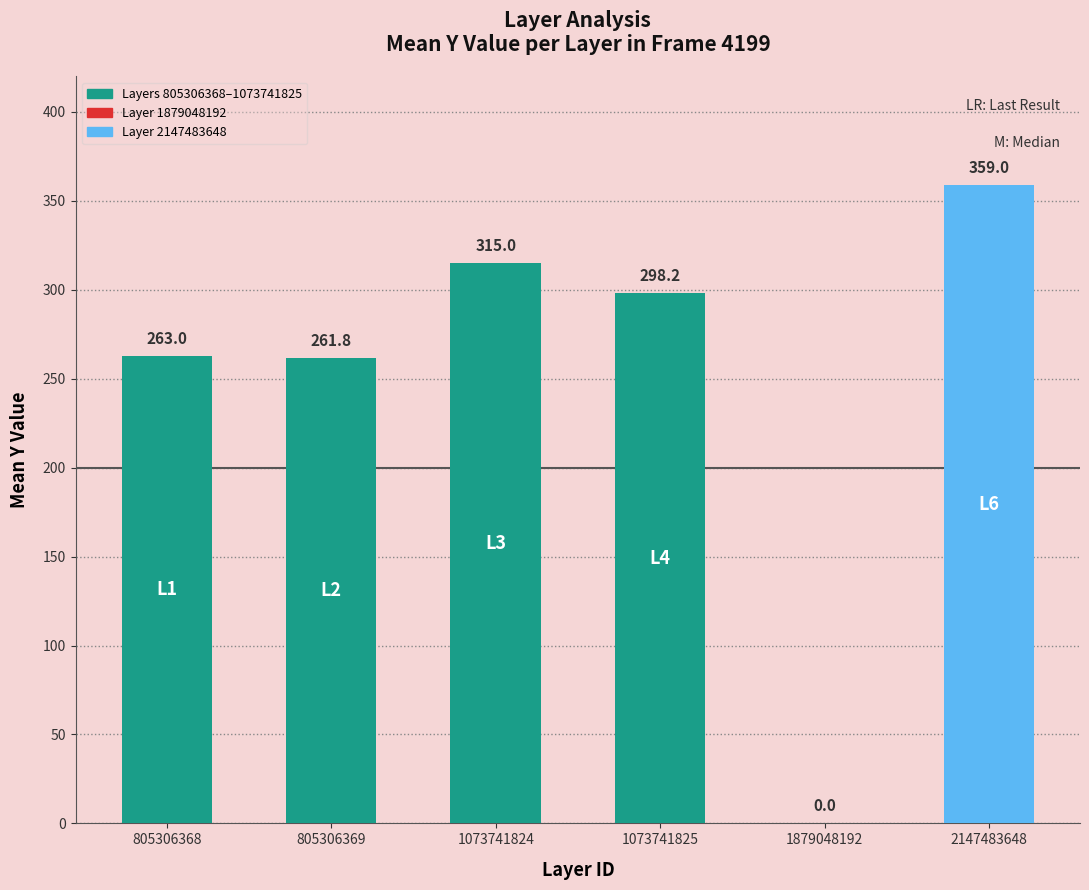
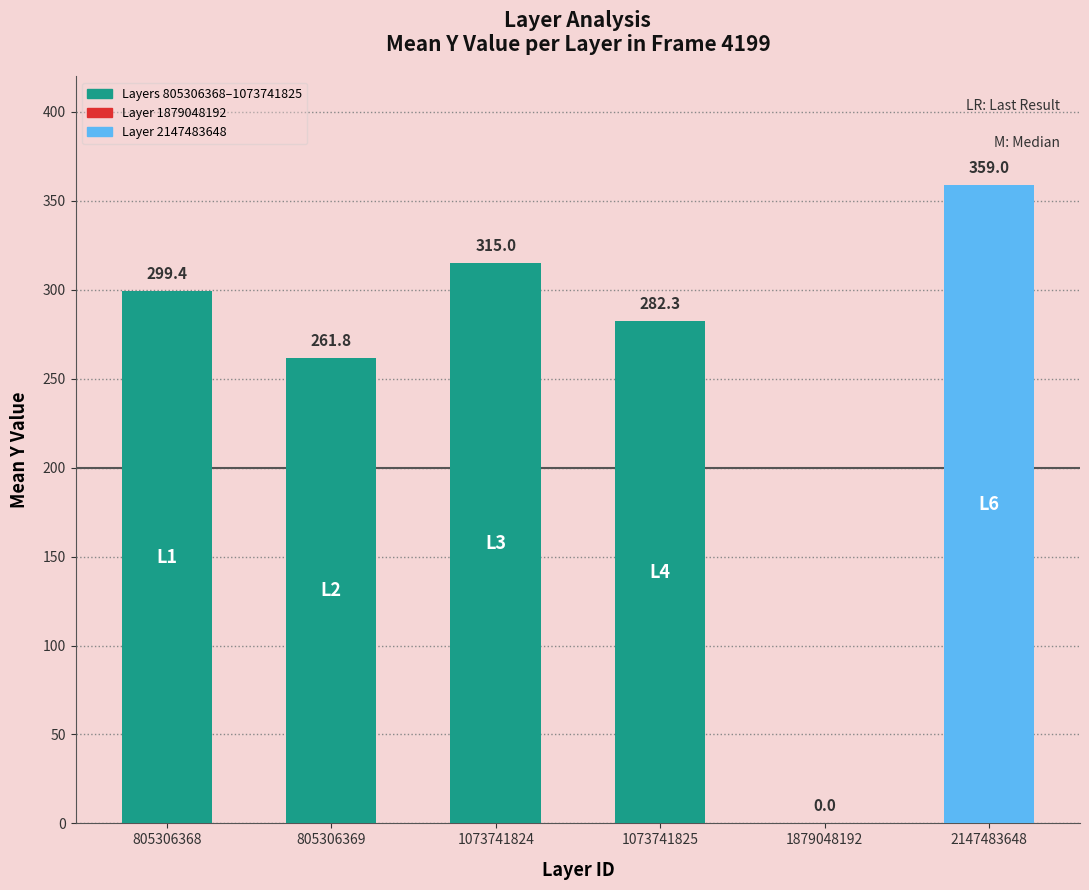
805306368: 263.0 -> 299.4
1073741825: 298.2 -> 282.3
